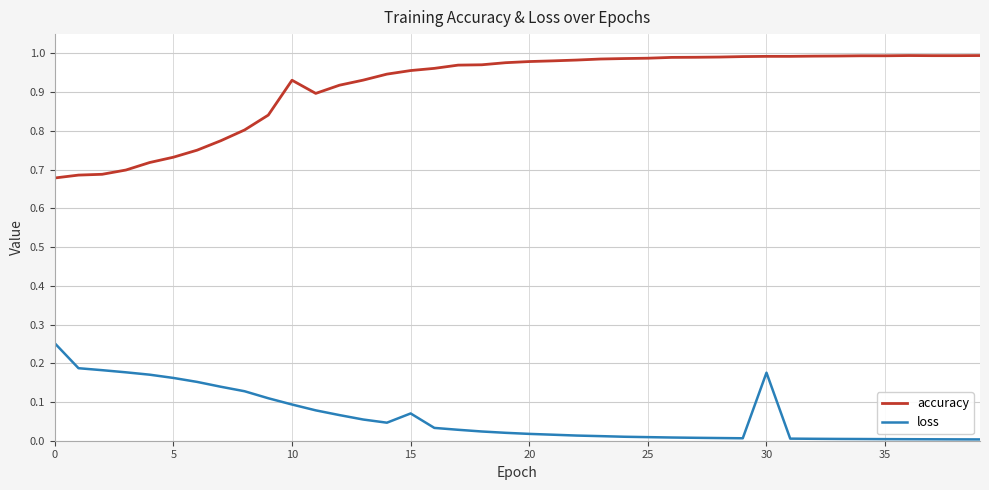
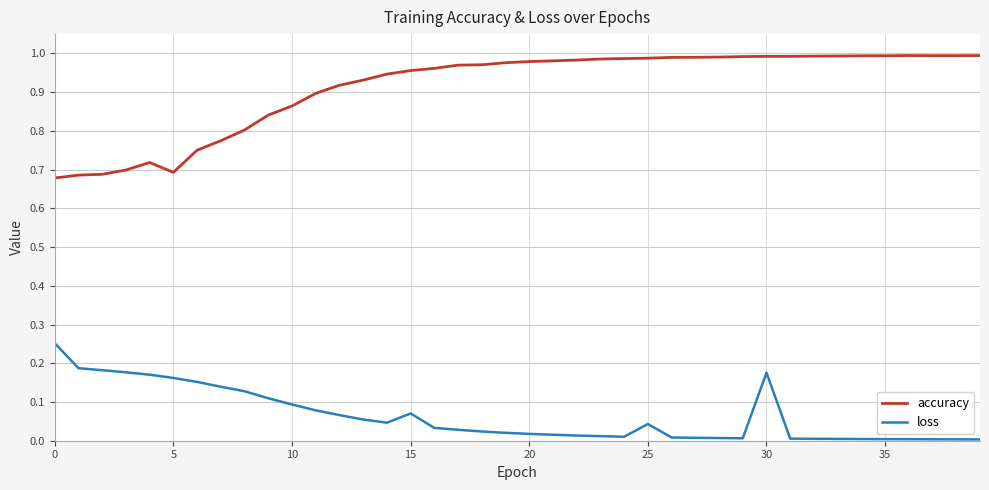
accuracy, 5: 0.73 -> 0.69
accuracy, 10: 0.93 -> 0.86
loss, 25: 0.01 -> 0.04
